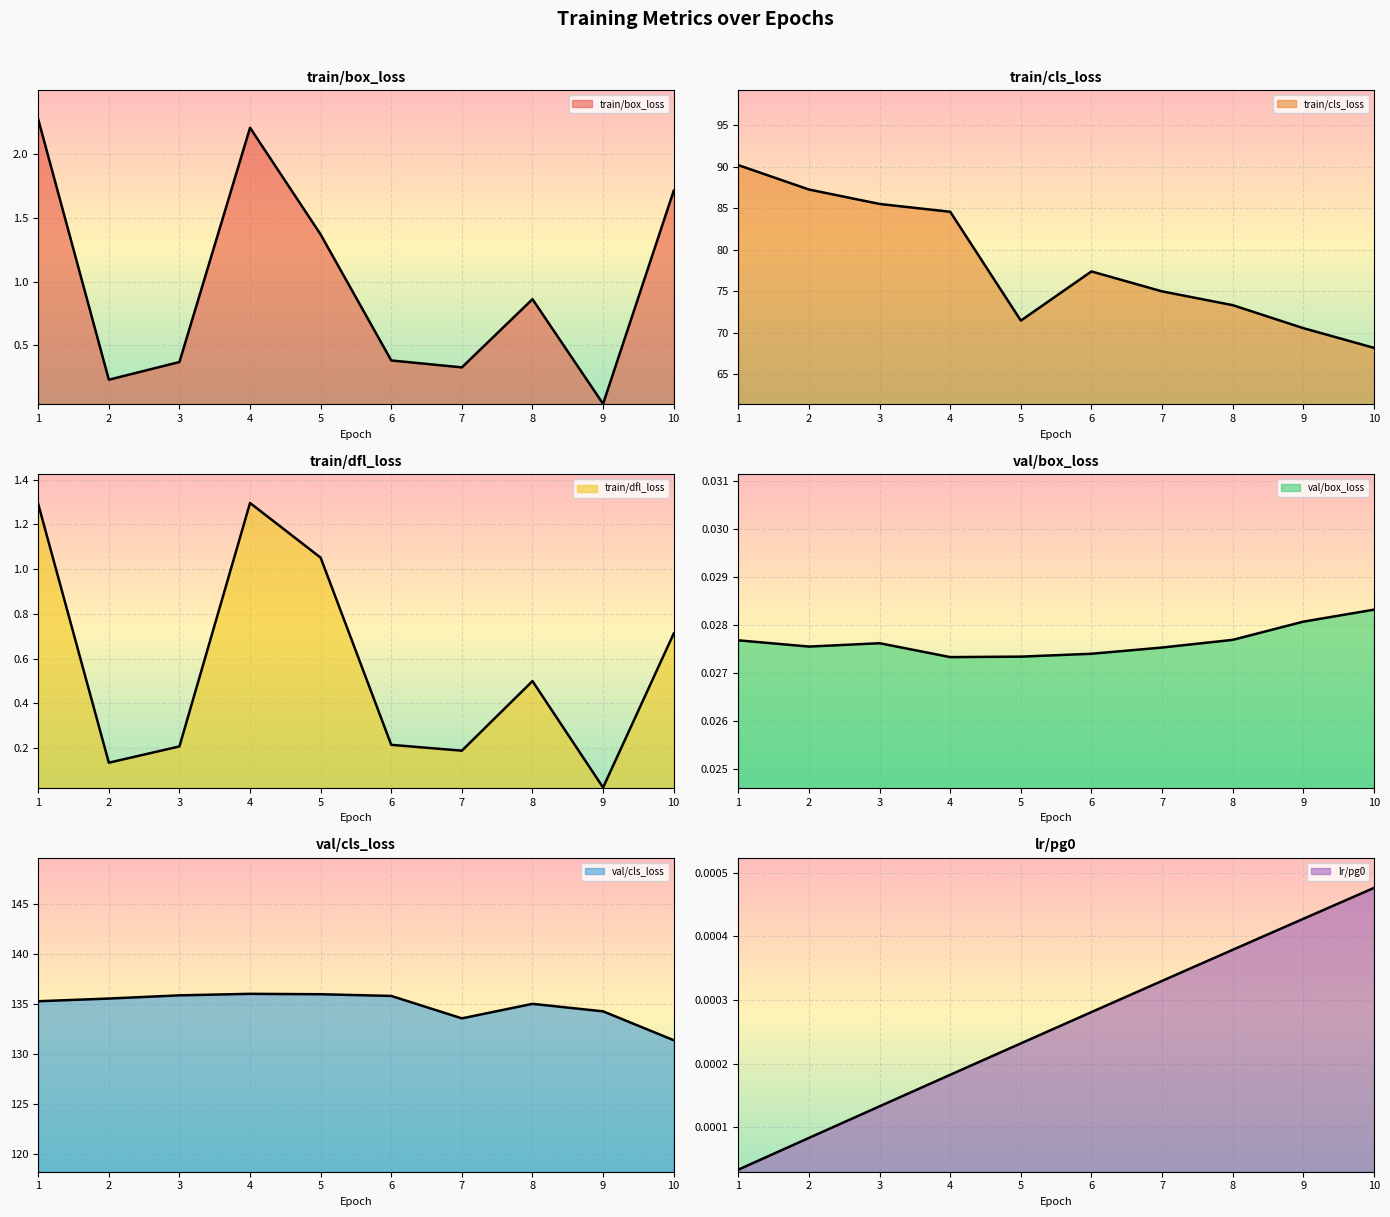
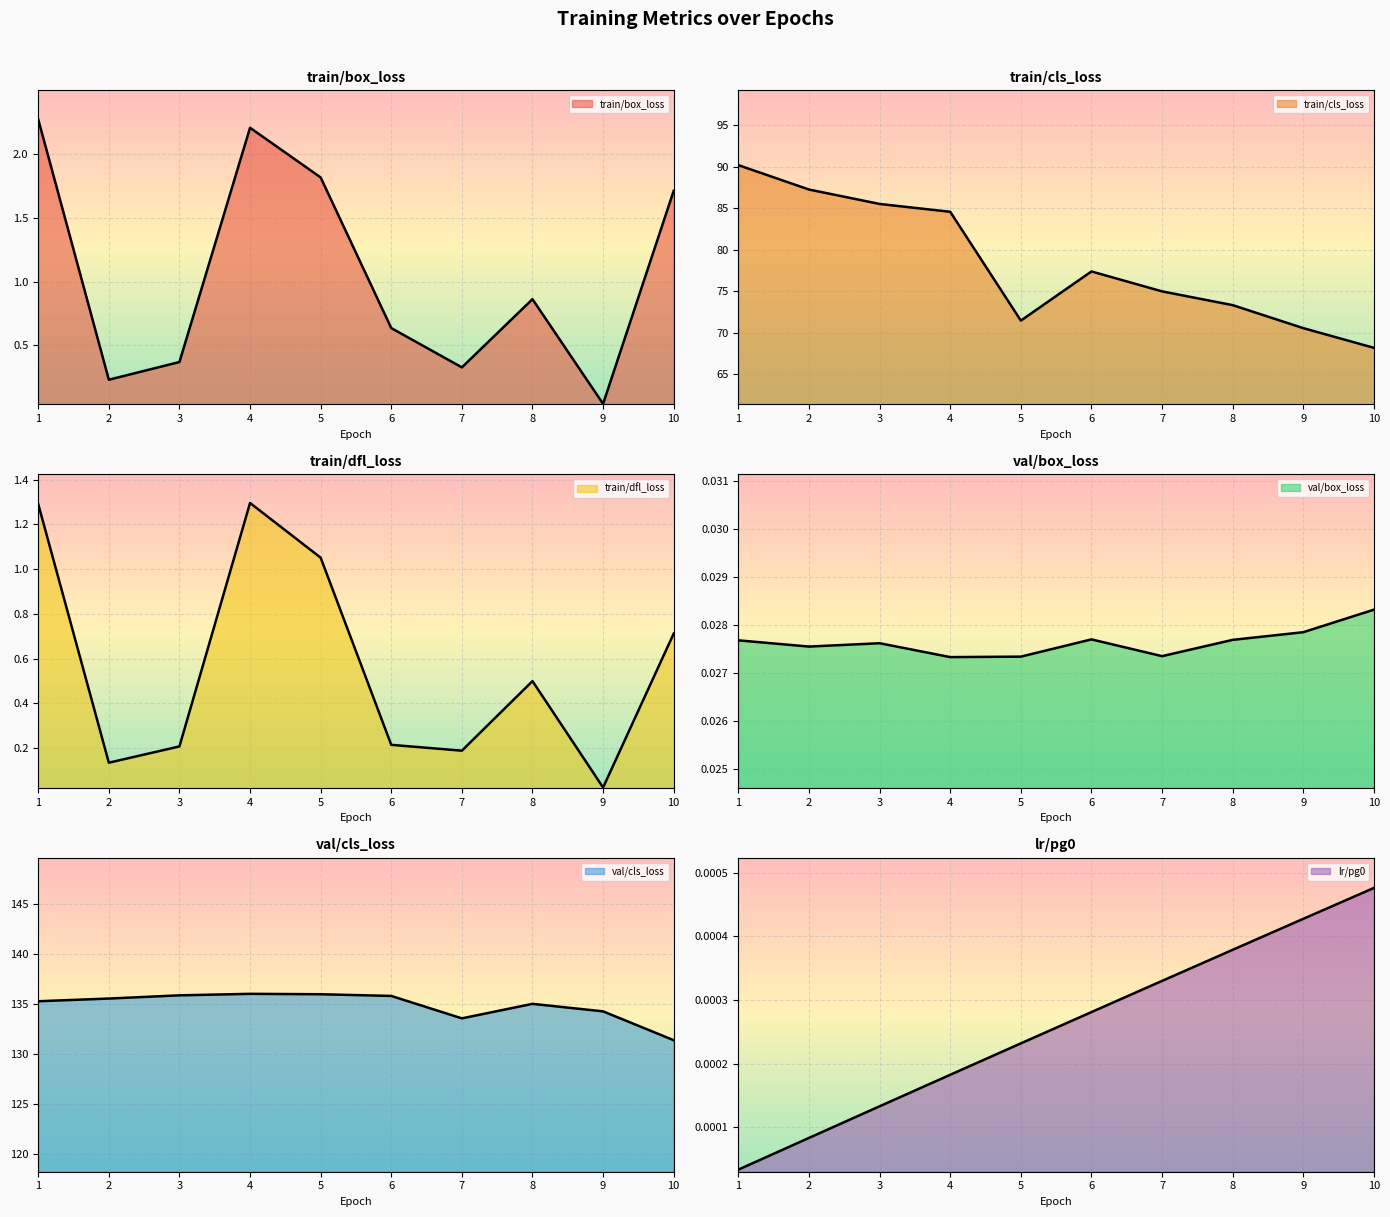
train/box_loss, 5: 1.37 -> 1.81
train/box_loss, 6: 0.38 -> 0.64
val/box_loss, 6: 0.0274 -> 0.0277
val/box_loss, 7: 0.0275 -> 0.0274
val/box_loss, 9: 0.0281 -> 0.0279
